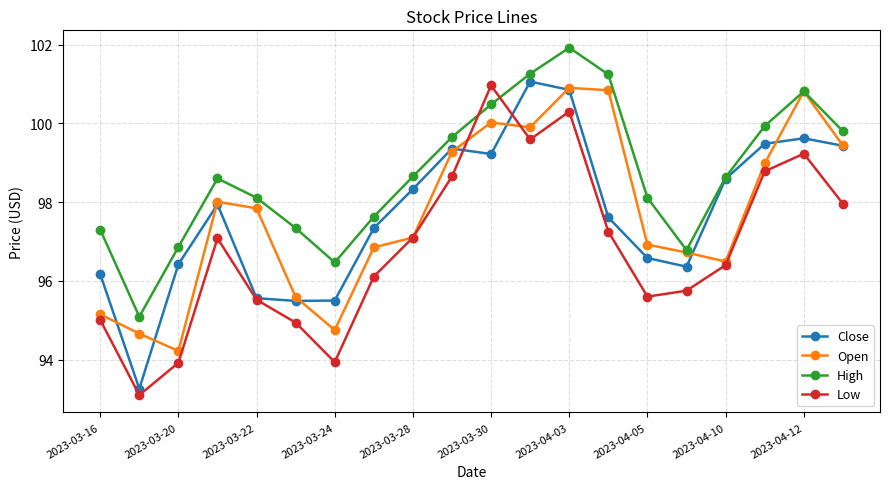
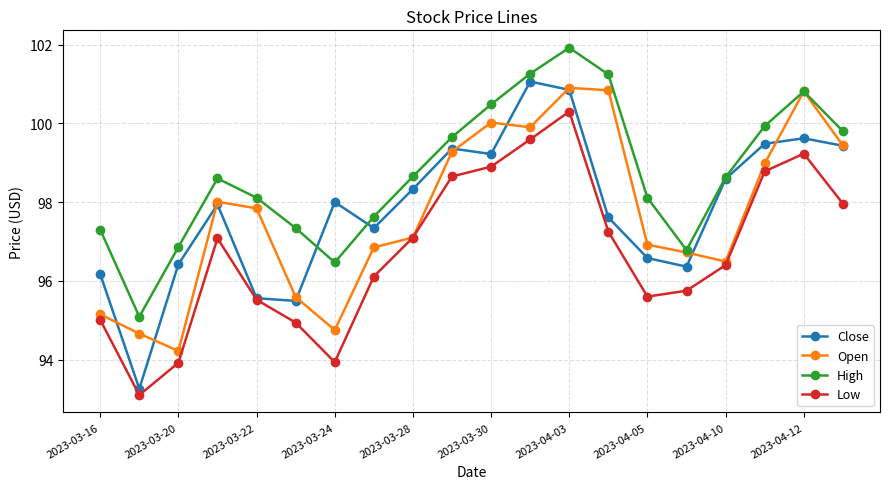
Close, 2023-03-24: 95.5 -> 98.0
Low, 2023-03-30: 101.0 -> 98.9
